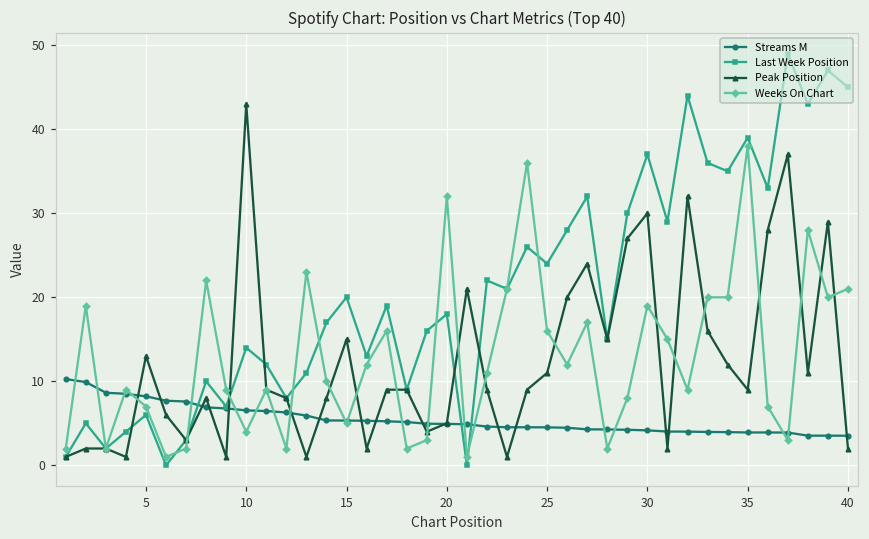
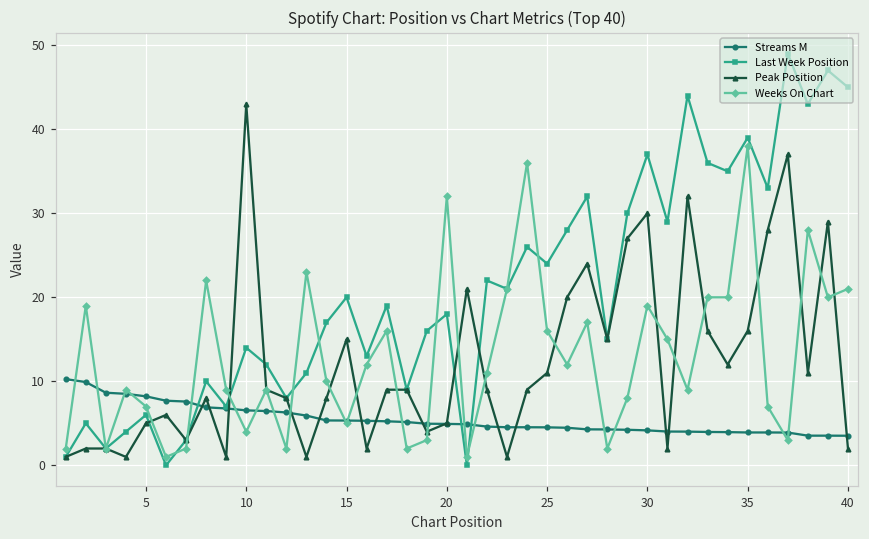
Peak Position, 5: 13 -> 5
Peak Position, 35: 9 -> 16
